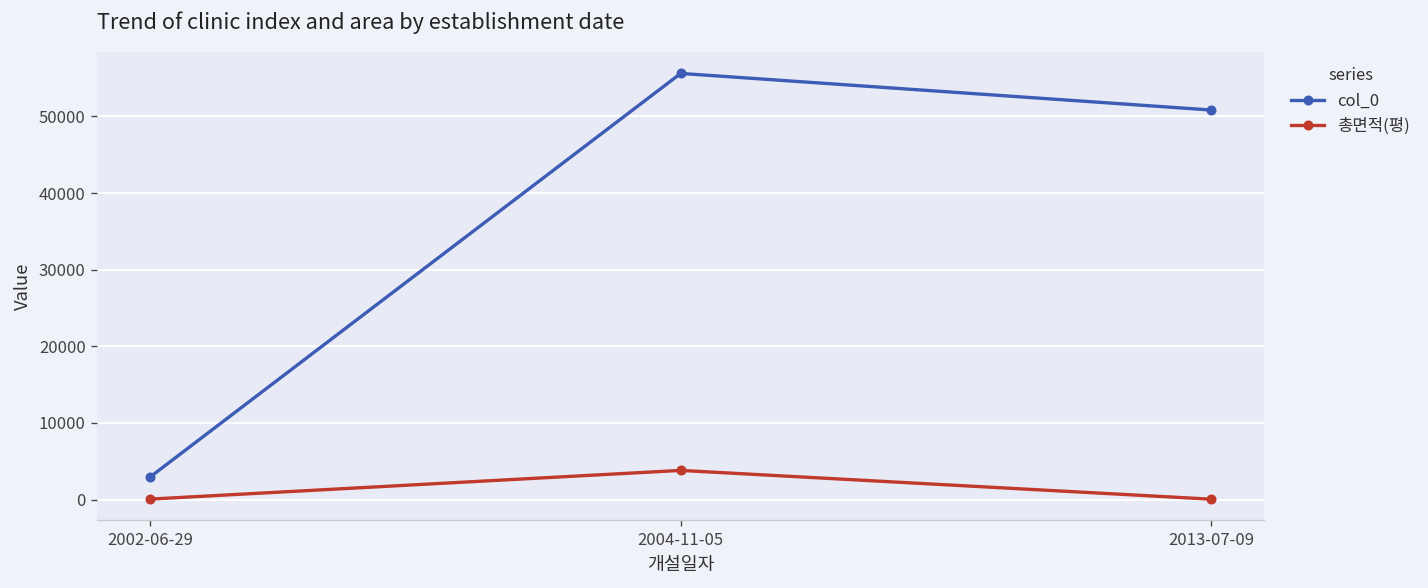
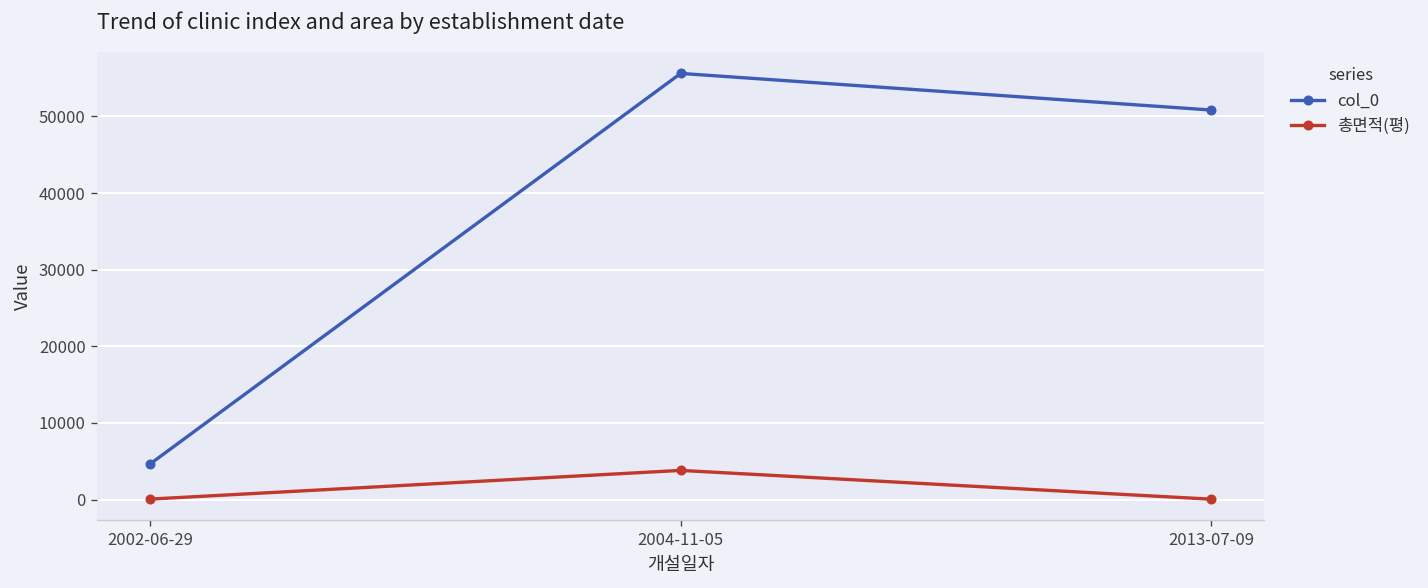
col_0, 2002-06-29: 3000 -> 5000
